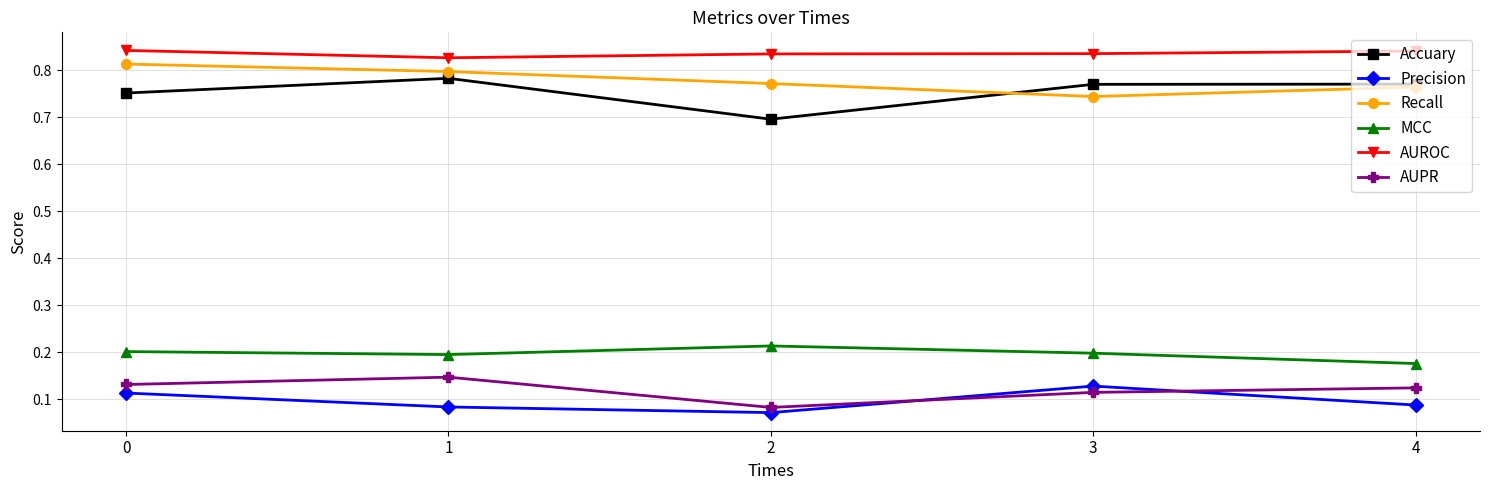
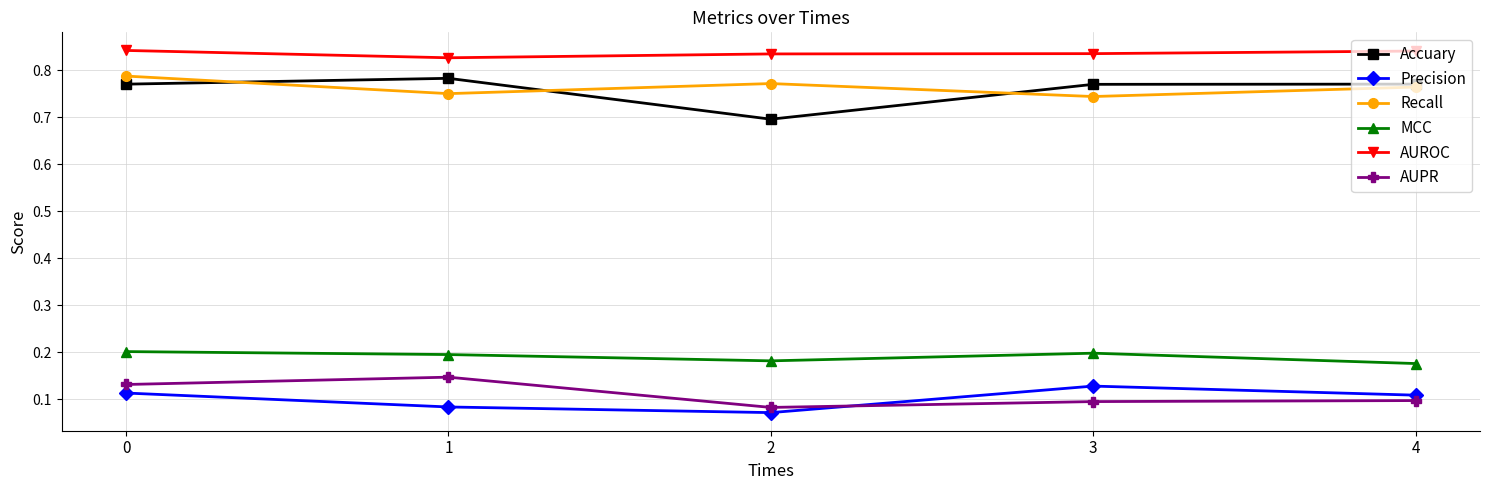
Accuary, 0: 0.75 -> 0.77
Recall, 0: 0.81 -> 0.79
Recall, 1: 0.80 -> 0.75
MCC, 2: 0.21 -> 0.18
AUPR, 3: 0.11 -> 0.09
Precision, 4: 0.09 -> 0.11
AUPR, 4: 0.12 -> 0.10
